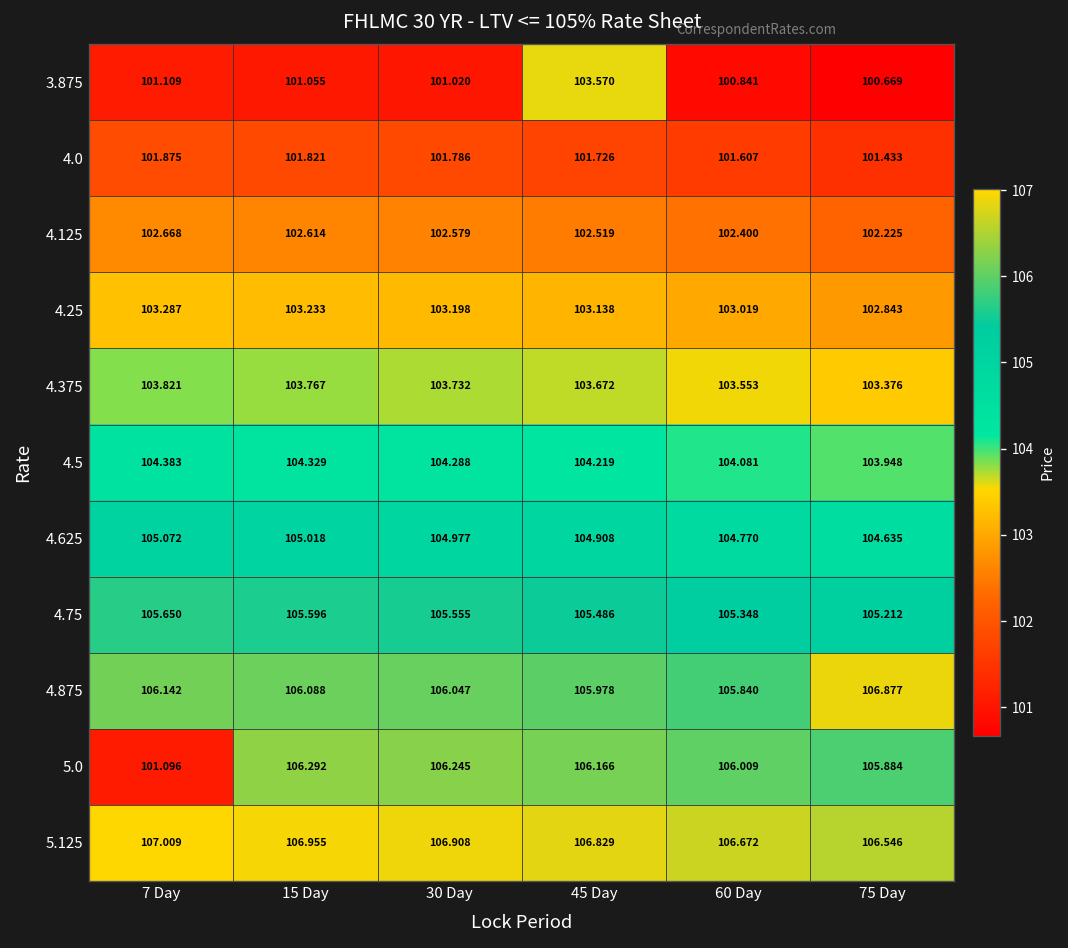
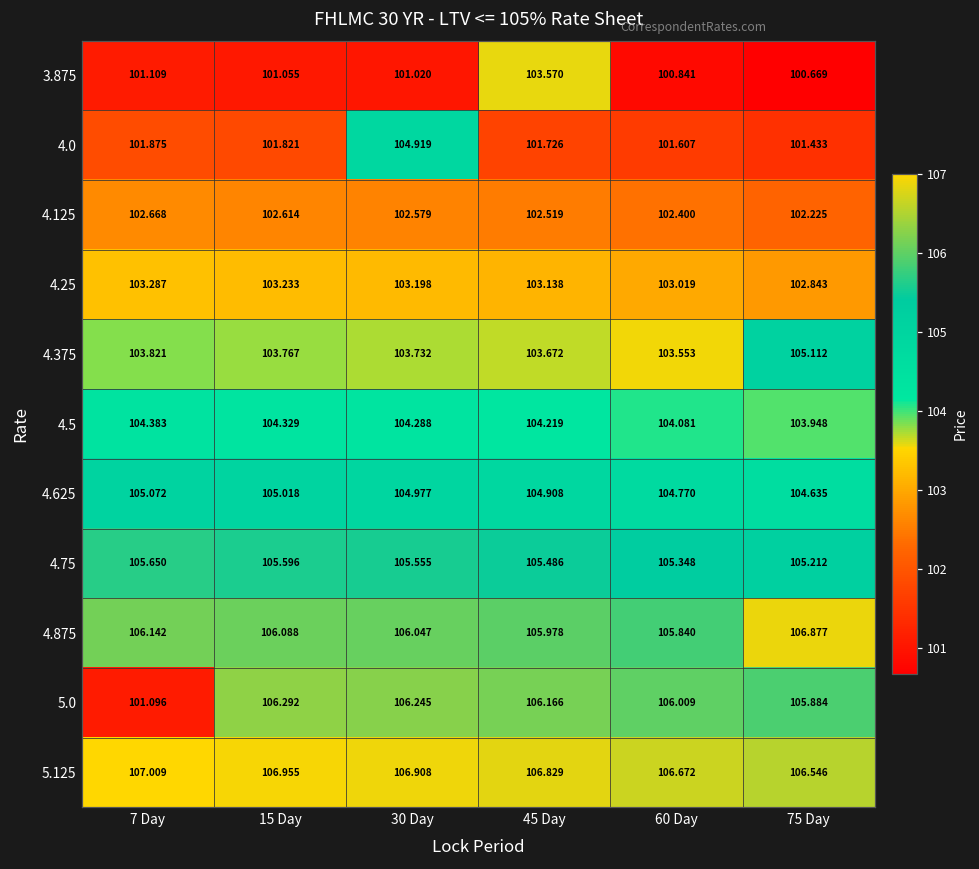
4.0, 30 Day: 101.786 -> 104.919
4.375, 75 Day: 103.376 -> 105.112
